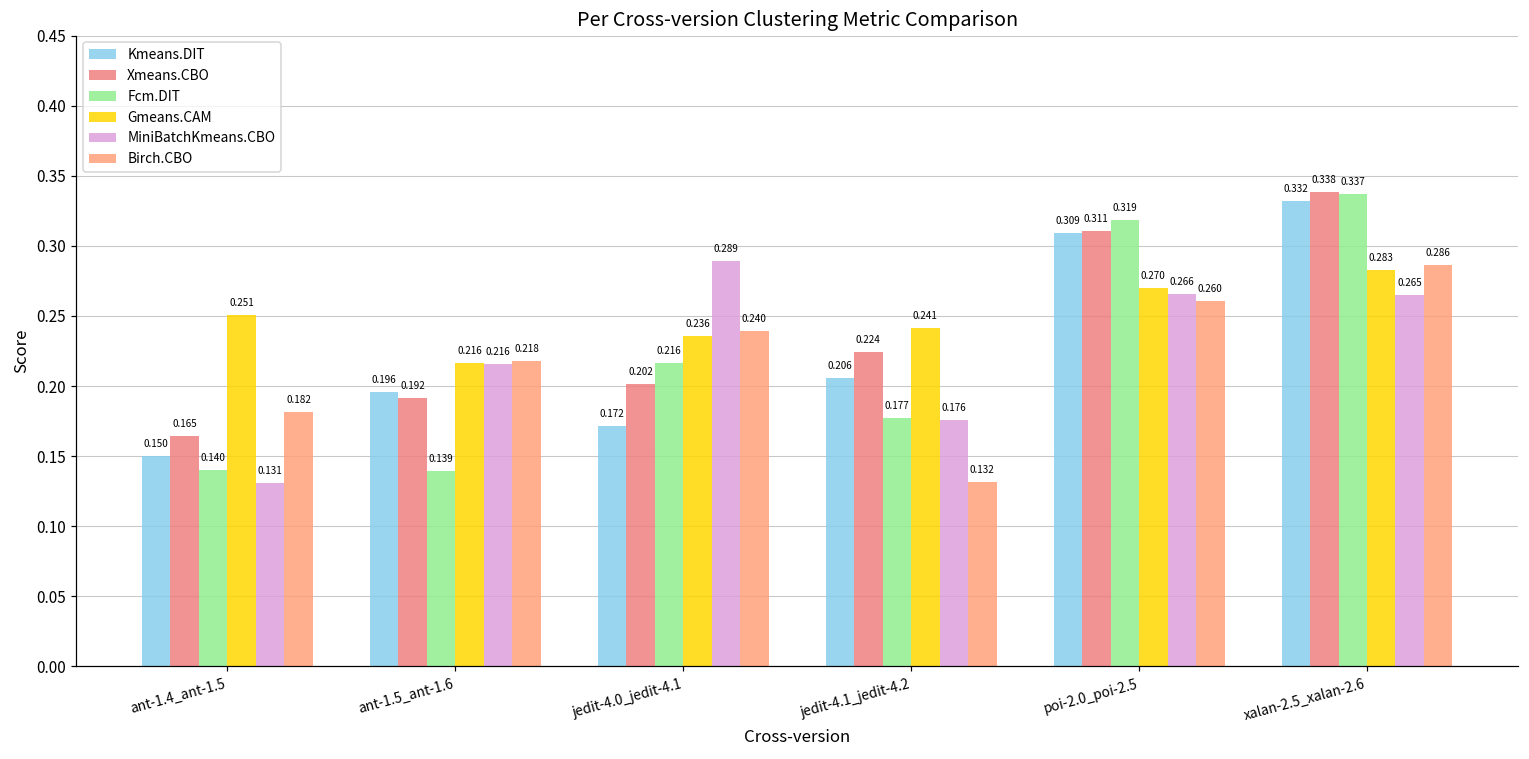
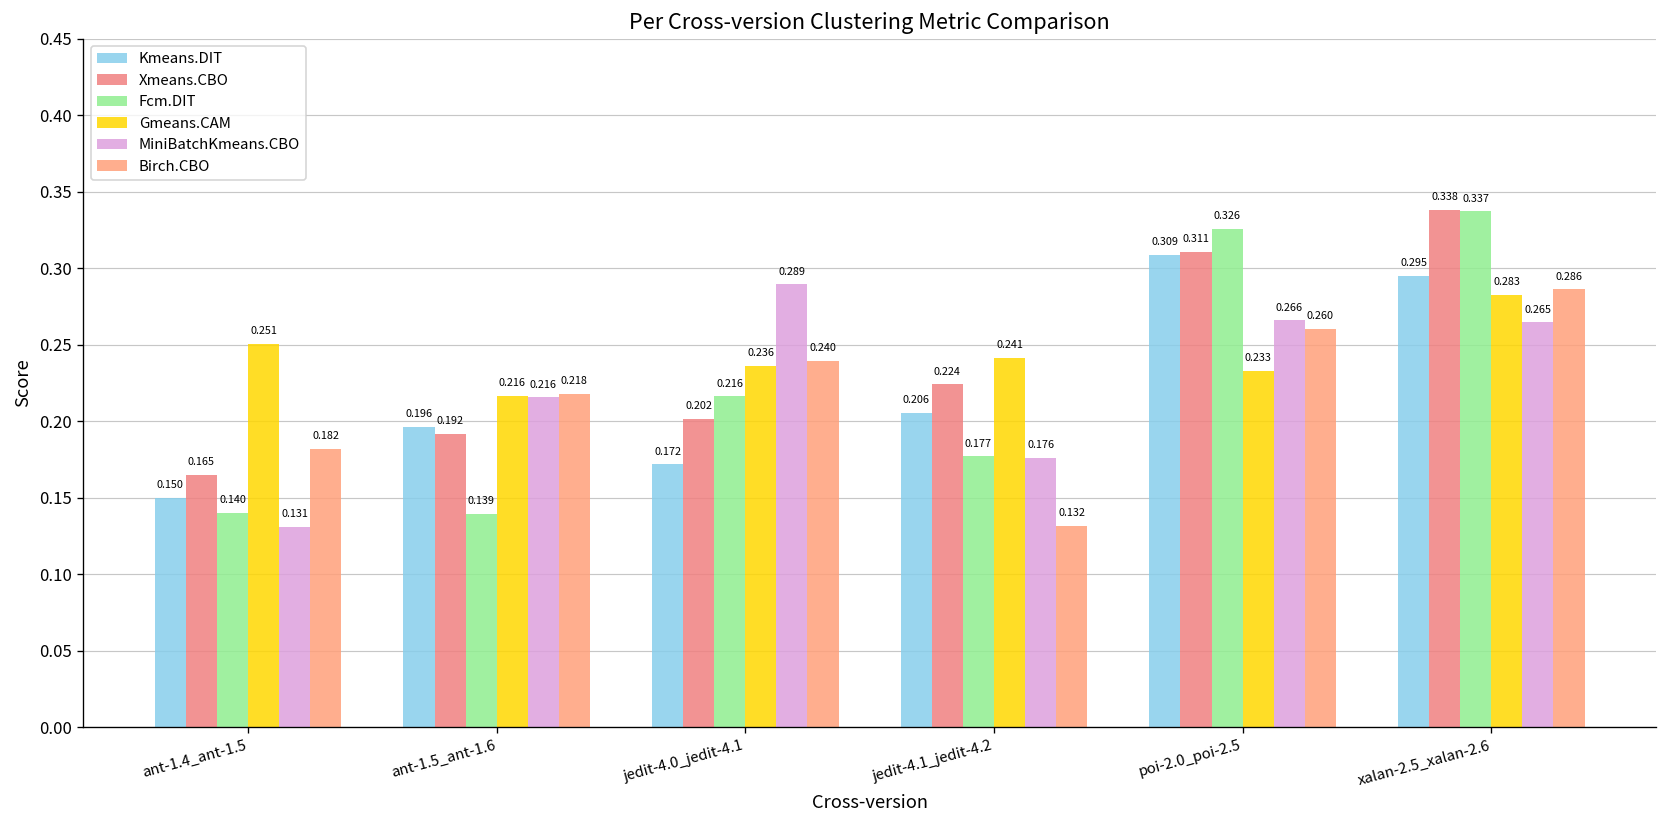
Fcm.DIT, poi-2.0_poi-2.5: 0.319 -> 0.326
Gmeans.CAM, poi-2.0_poi-2.5: 0.270 -> 0.233
Kmeans.DIT, xalan-2.5_xalan-2.6: 0.332 -> 0.295
